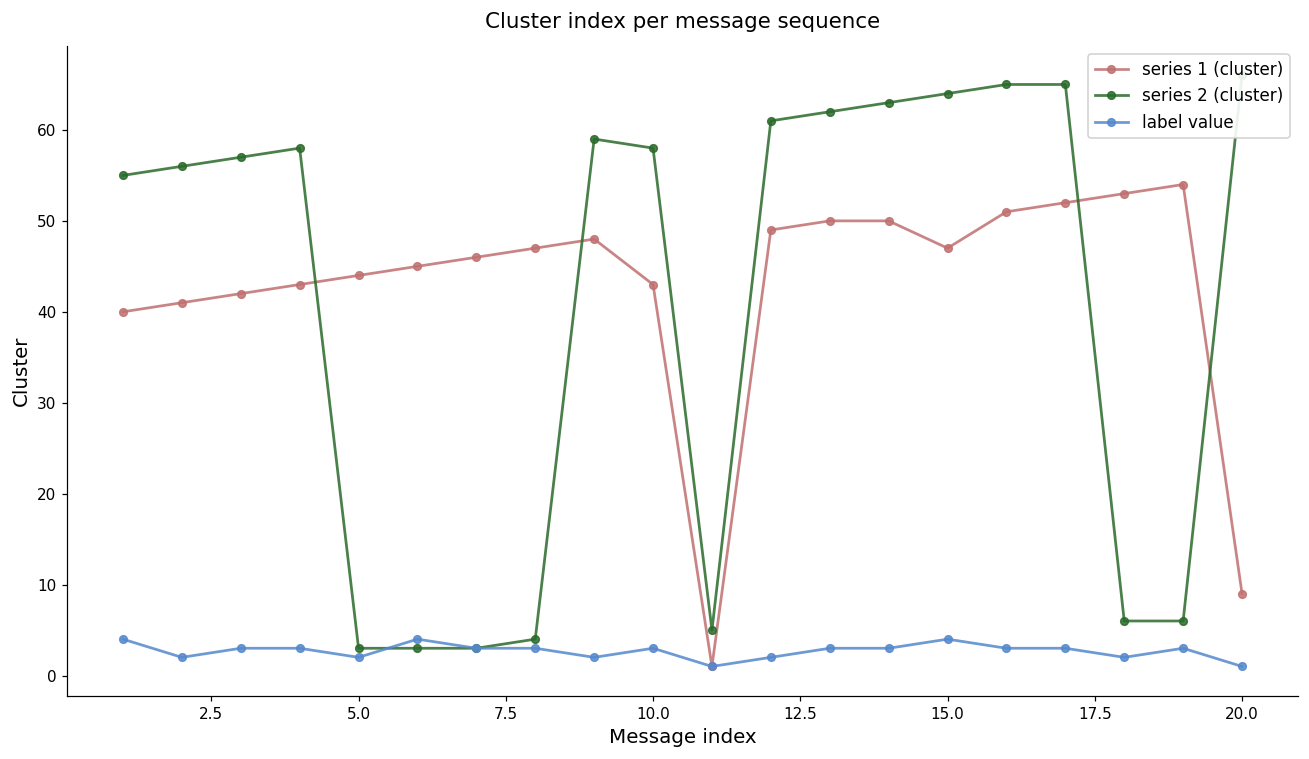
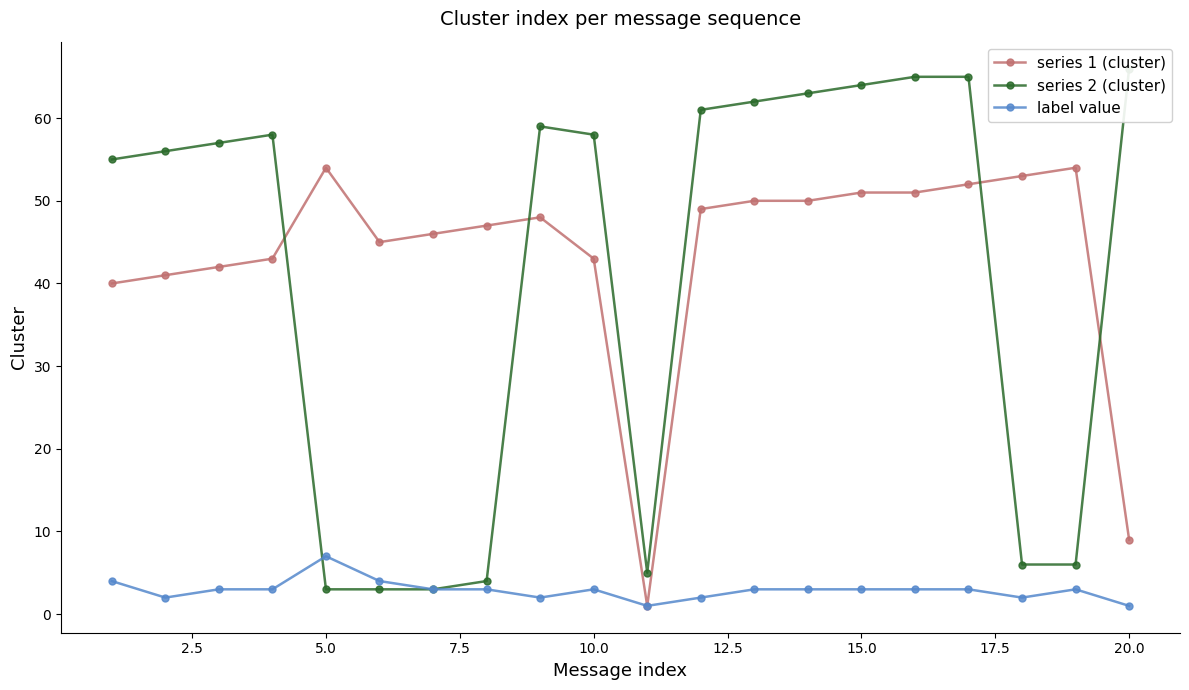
series 1 (cluster), 5.0: 44 -> 54
label value, 5.0: 2 -> 7
series 1 (cluster), 15.0: 47 -> 51
label value, 15.0: 4 -> 3
